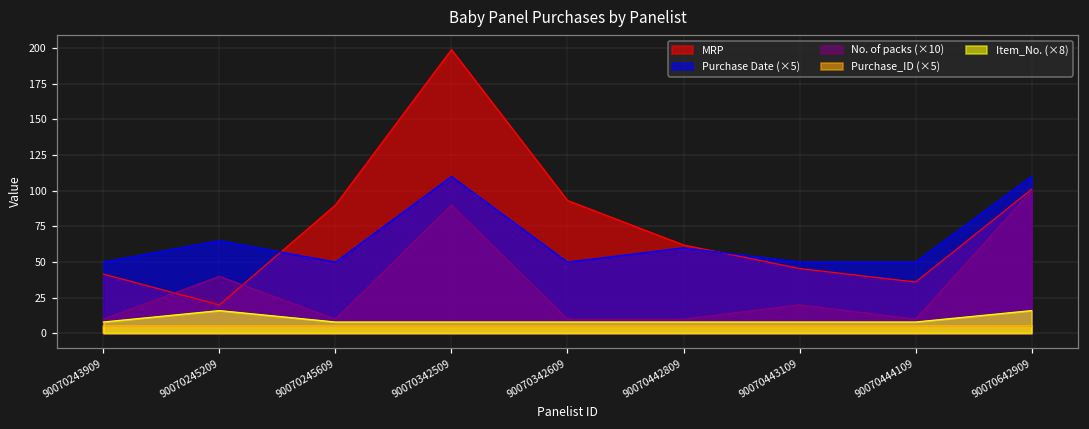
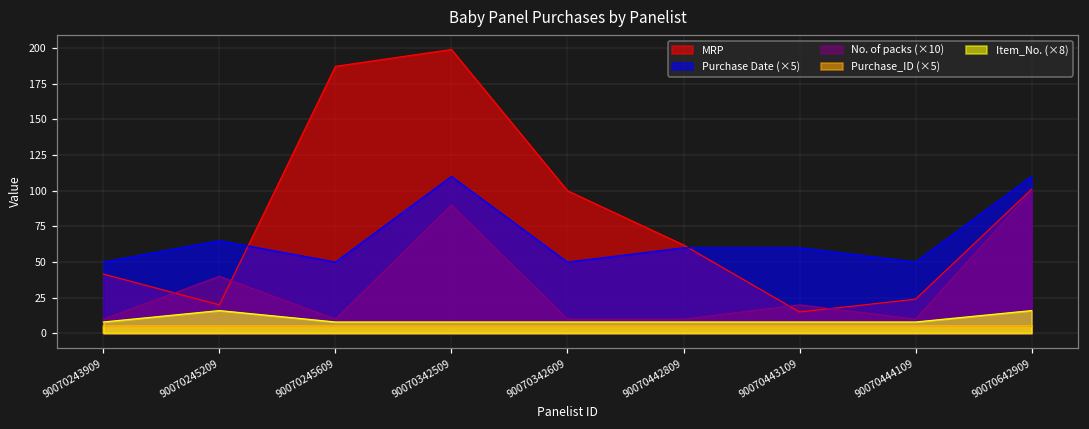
MRP, 90070245609: 90 -> 187
MRP, 90070342609: 93 -> 100
MRP, 90070443109: 46 -> 15
Purchase Date (×5), 90070443109: 50 -> 60
MRP, 90070444109: 36 -> 24
